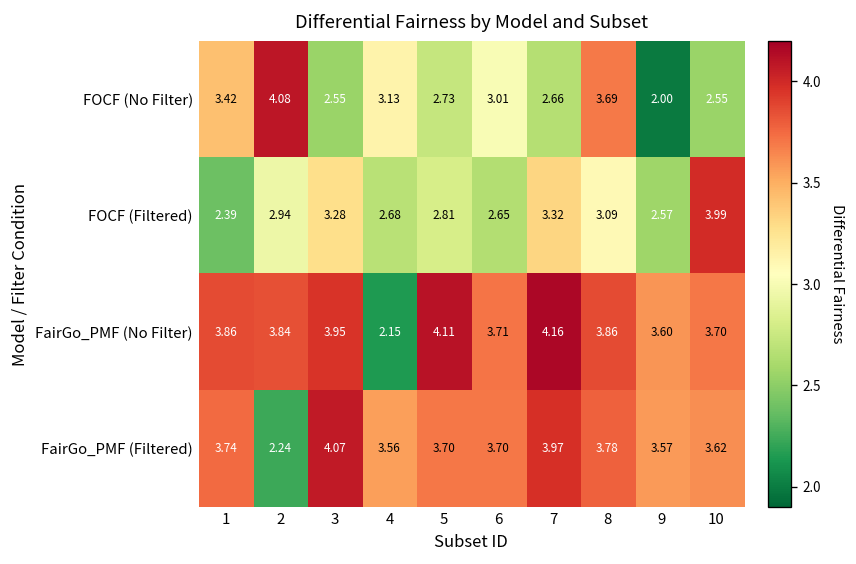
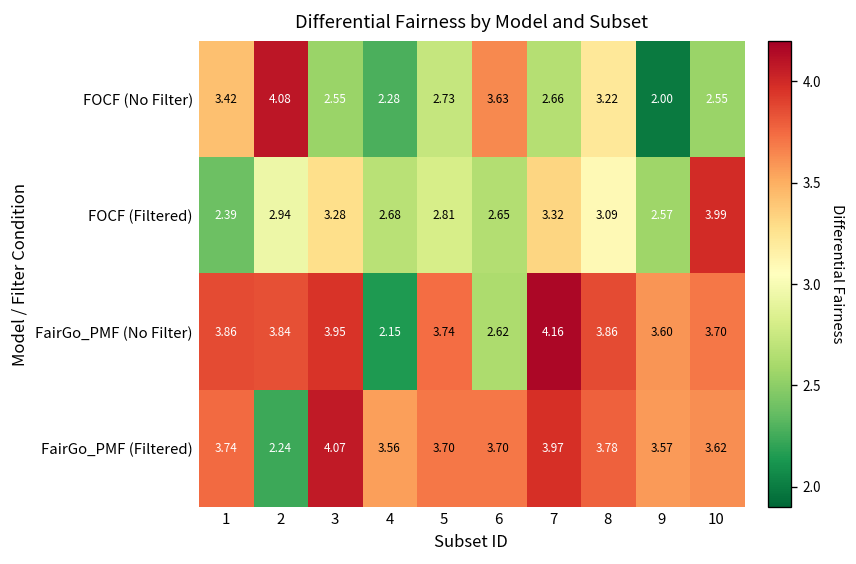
FOCF (No Filter), 4: 3.13 -> 2.28
FOCF (No Filter), 6: 3.01 -> 3.63
FOCF (No Filter), 8: 3.69 -> 3.22
FairGo_PMF (No Filter), 5: 4.11 -> 3.74
FairGo_PMF (No Filter), 6: 3.71 -> 2.62
